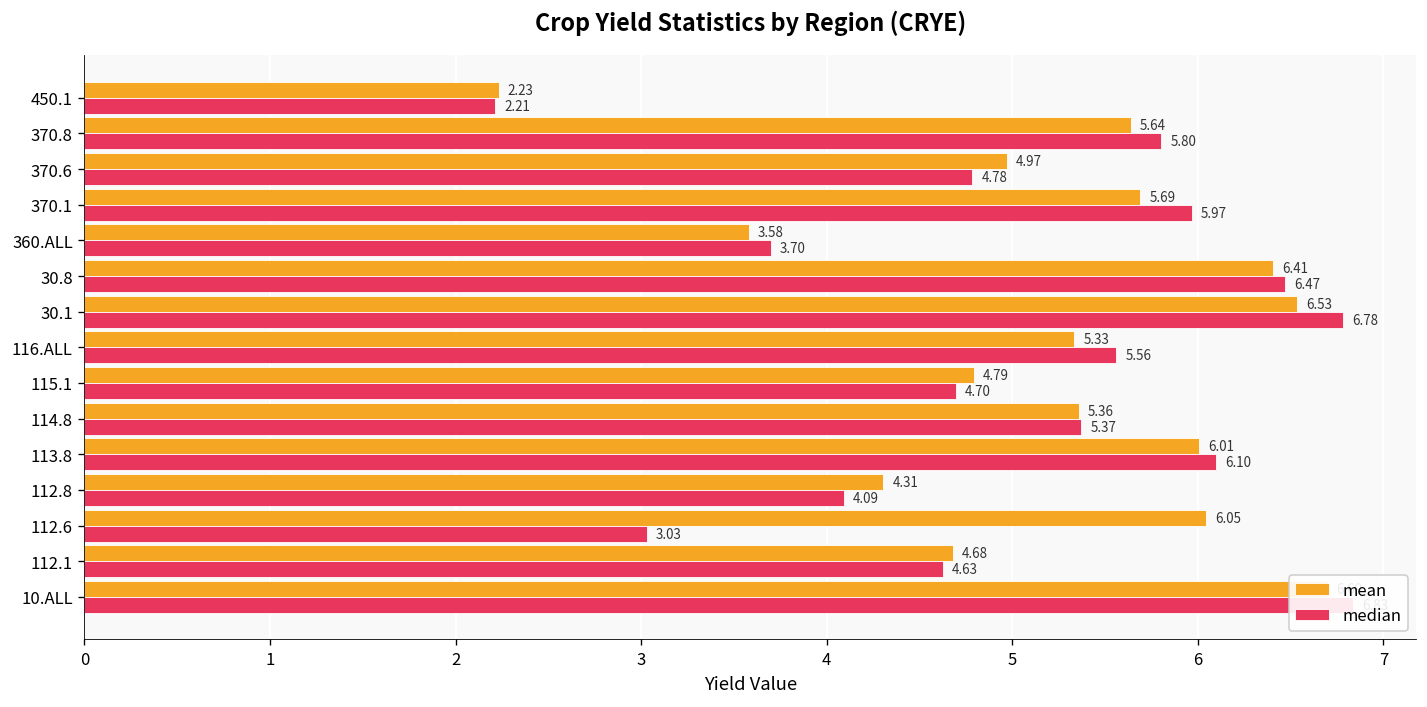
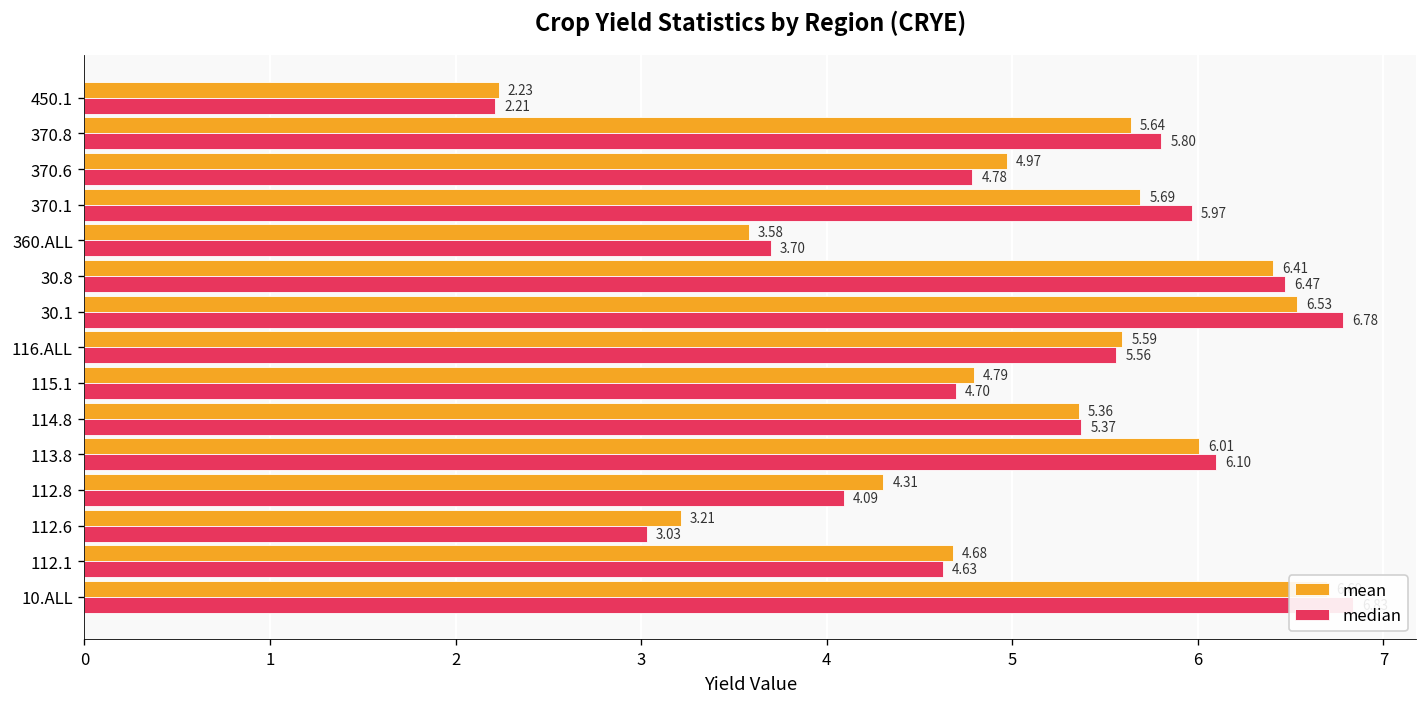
mean, 116.ALL: 5.33 -> 5.59
mean, 112.6: 6.05 -> 3.21
